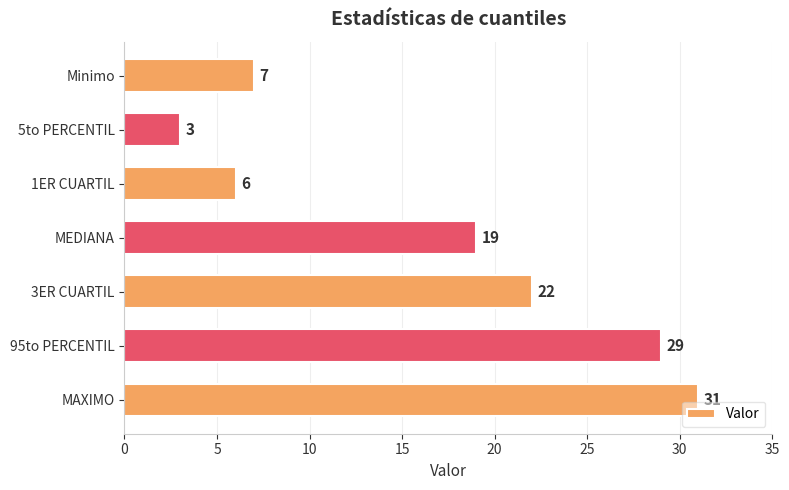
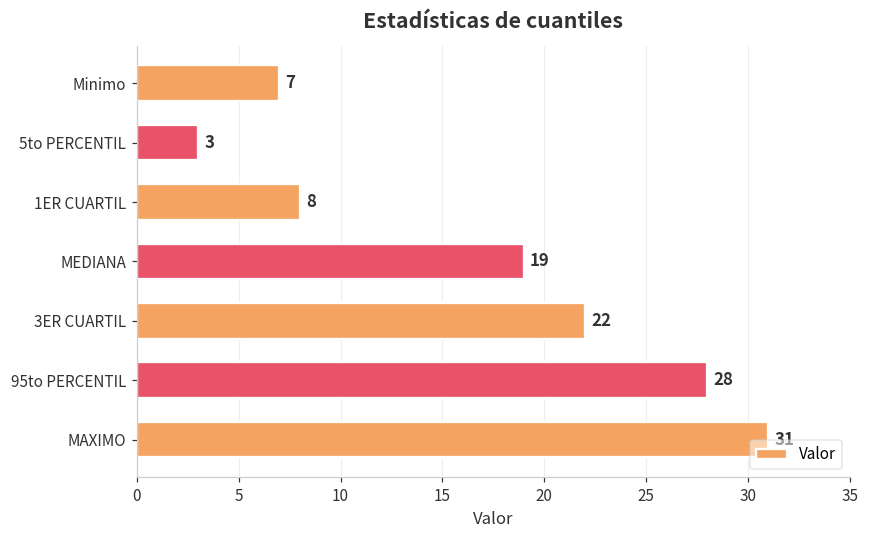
1ER CUARTIL: 6 -> 8
95to PERCENTIL: 29 -> 28
